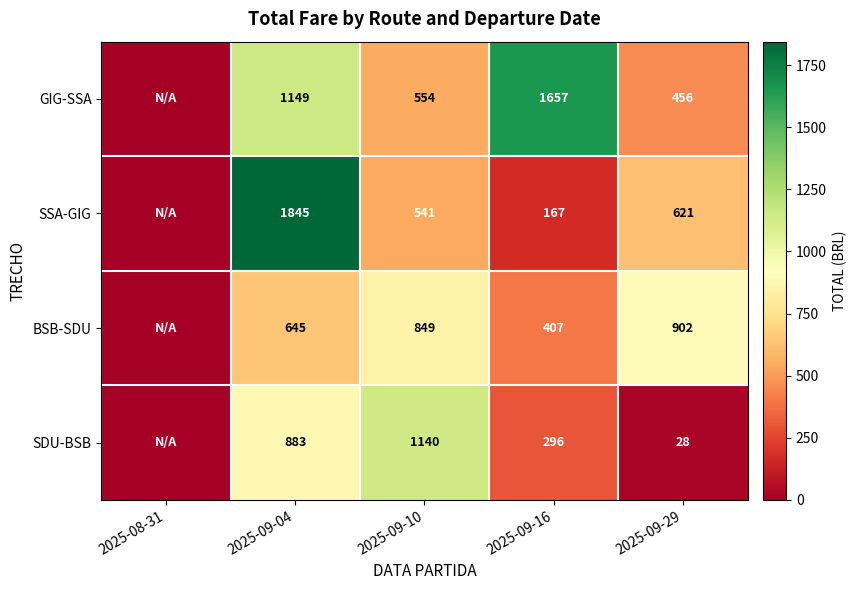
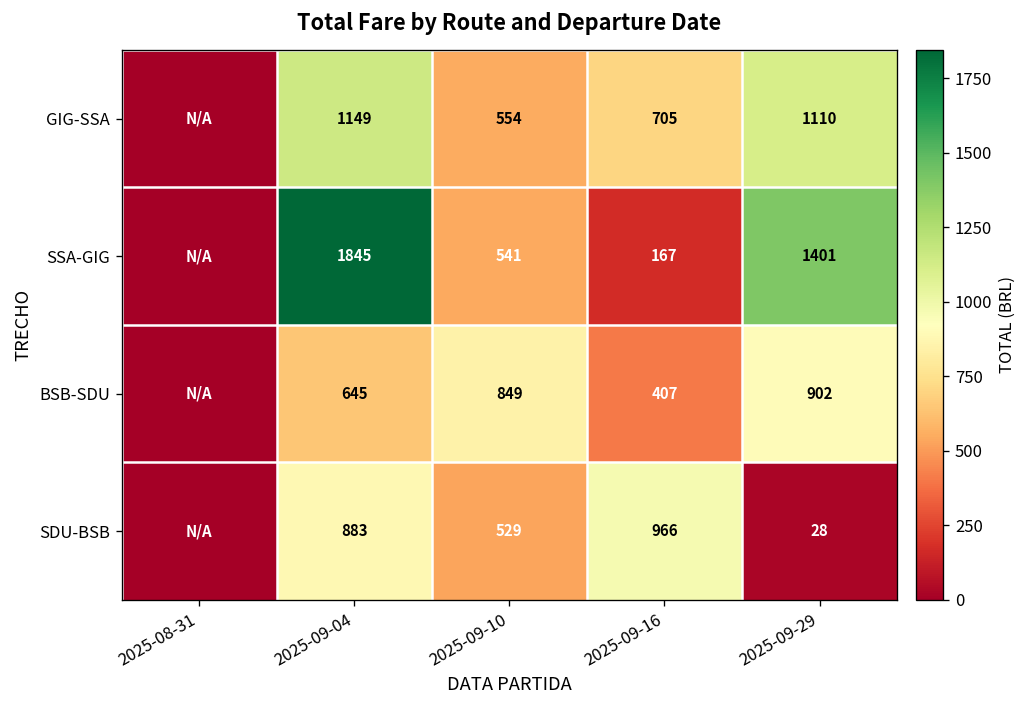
GIG-SSA, 2025-09-16: 1657 -> 705
GIG-SSA, 2025-09-29: 456 -> 1110
SSA-GIG, 2025-09-29: 621 -> 1401
SDU-BSB, 2025-09-10: 1140 -> 529
SDU-BSB, 2025-09-16: 296 -> 966
